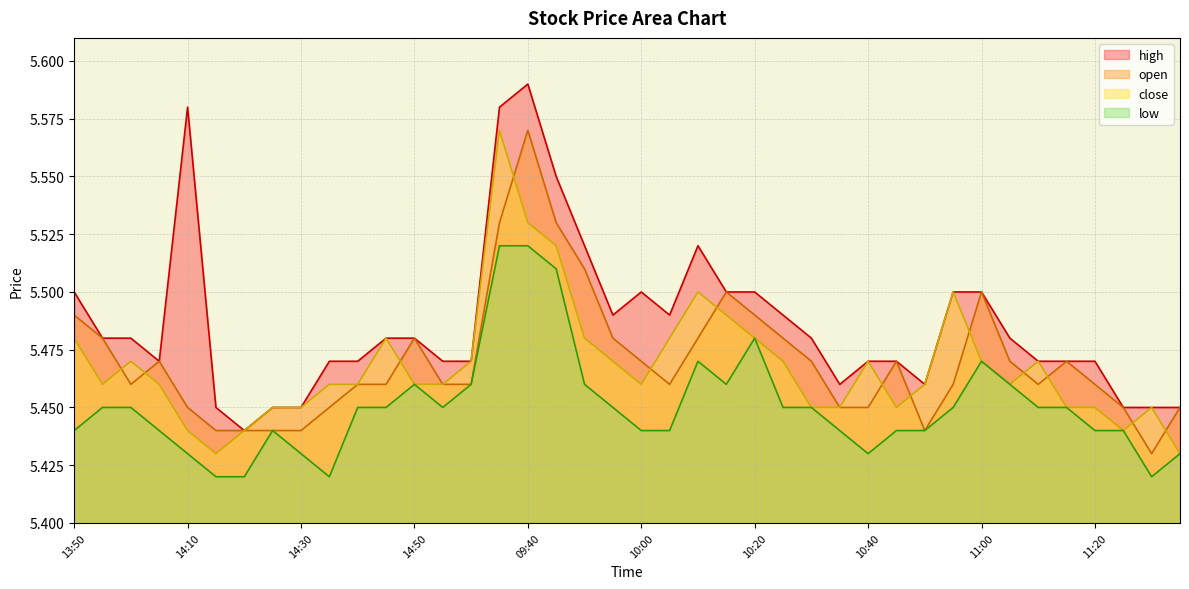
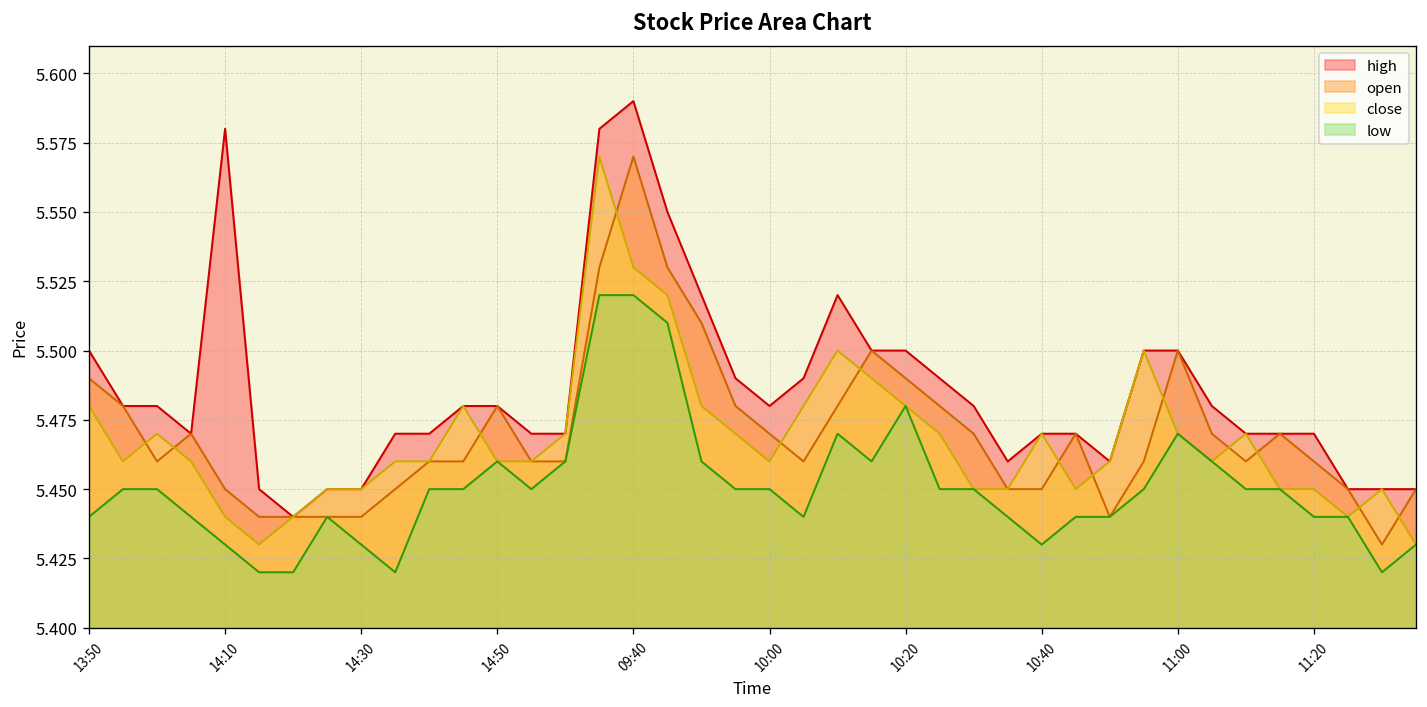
high, 10:00: 5.50 -> 5.48
low, 10:00: 5.44 -> 5.45
